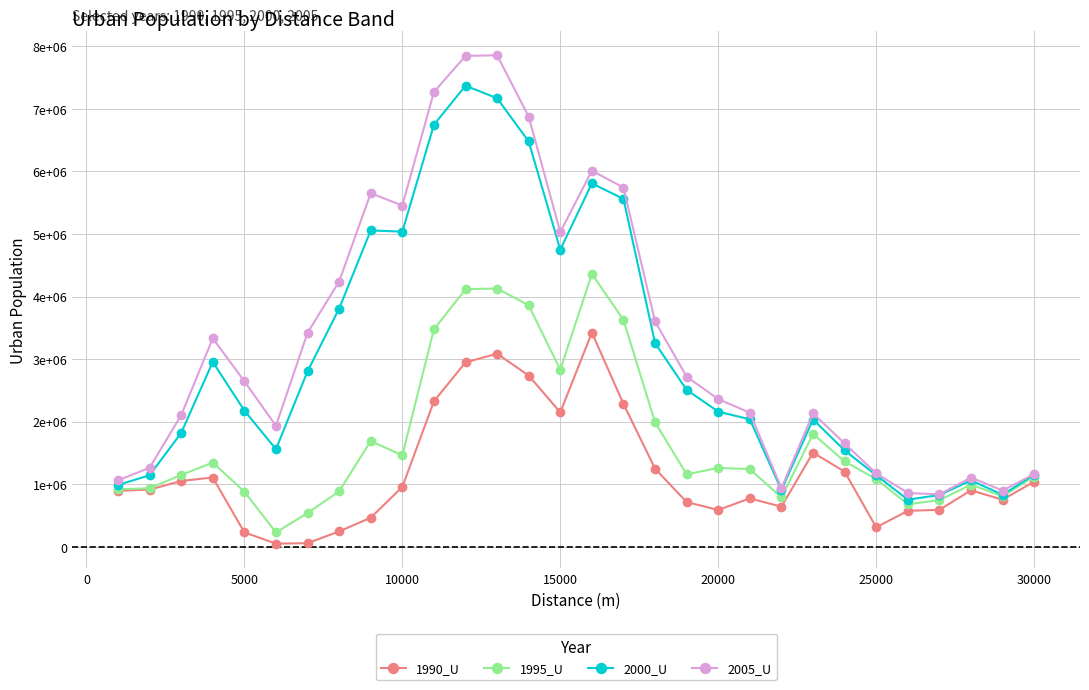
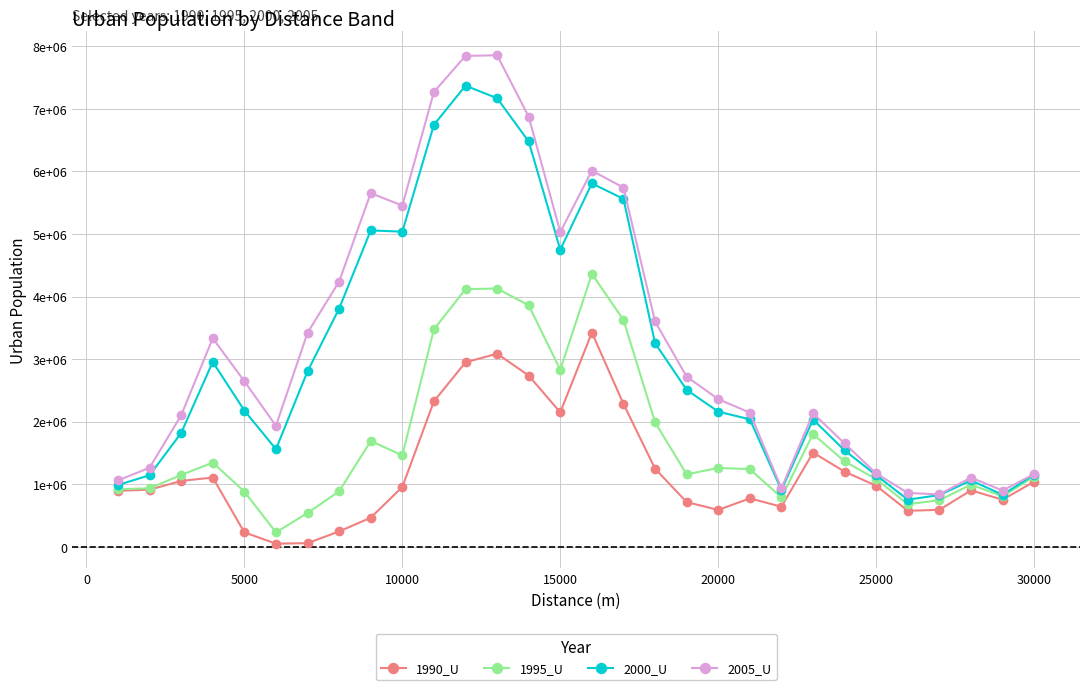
1990_U, 25000: 300000 -> 1000000
